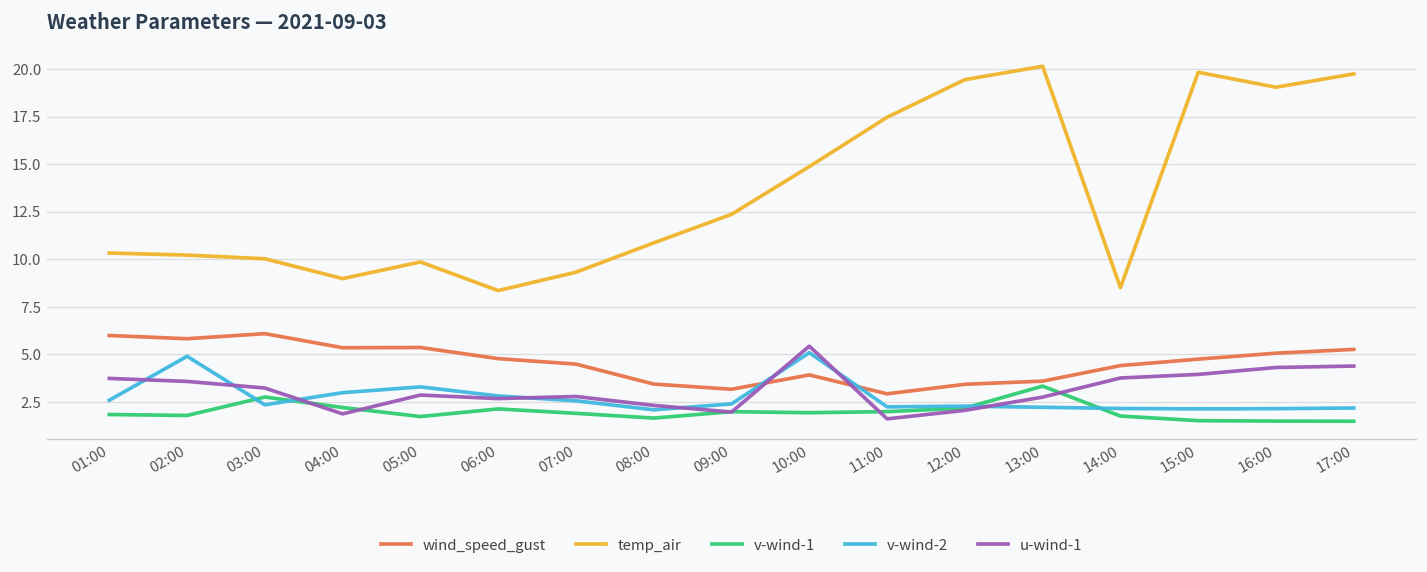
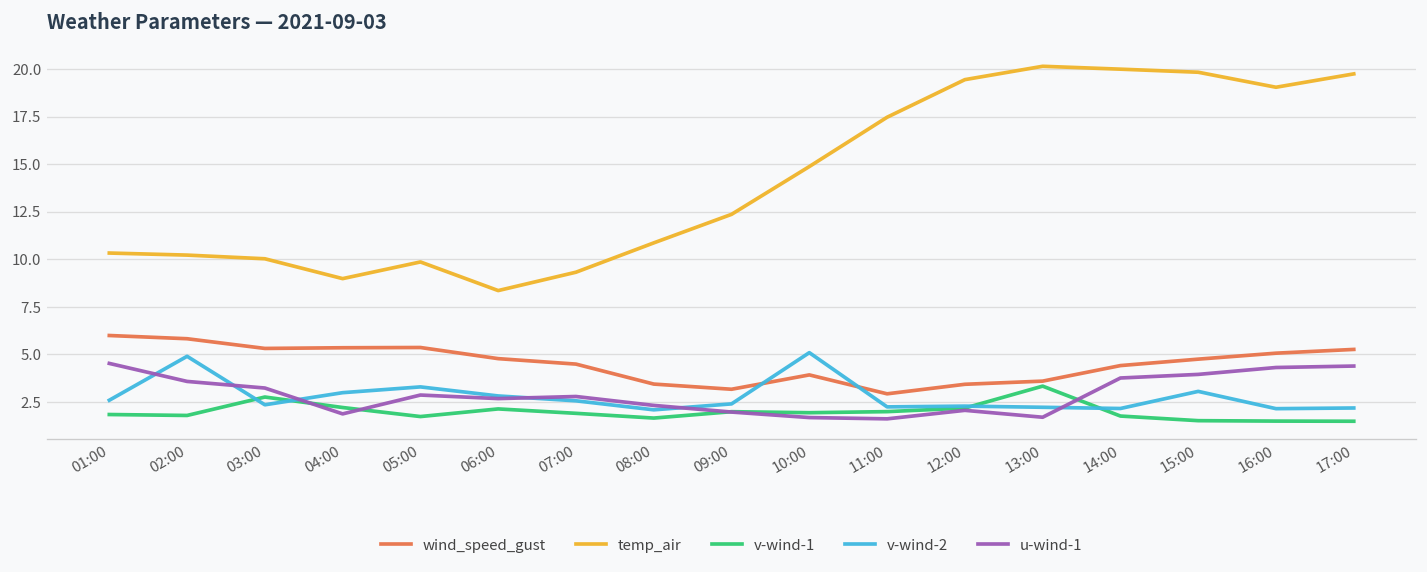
u-wind-1, 01:00: 3.7 -> 4.5
wind_speed_gust, 03:00: 6.1 -> 5.3
u-wind-1, 10:00: 5.4 -> 1.7
u-wind-1, 13:00: 2.8 -> 1.7
temp_air, 14:00: 8.5 -> 20.0
v-wind-2, 15:00: 2.1 -> 3.1
